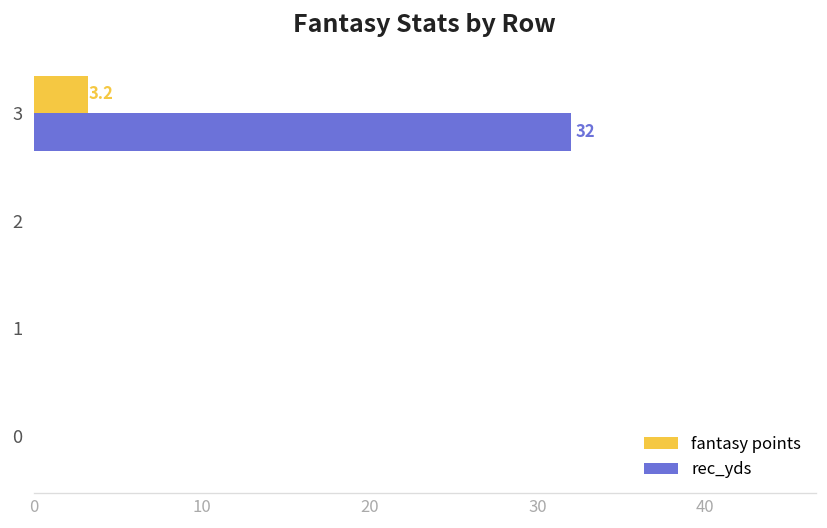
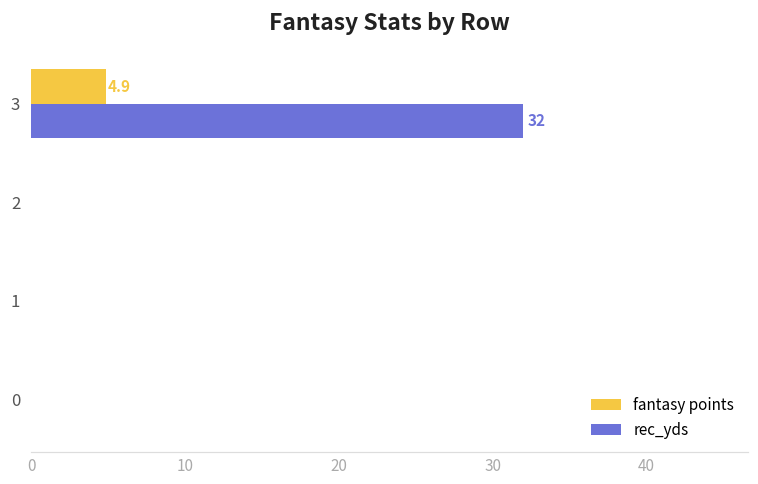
fantasy points, 3: 3.2 -> 4.9
